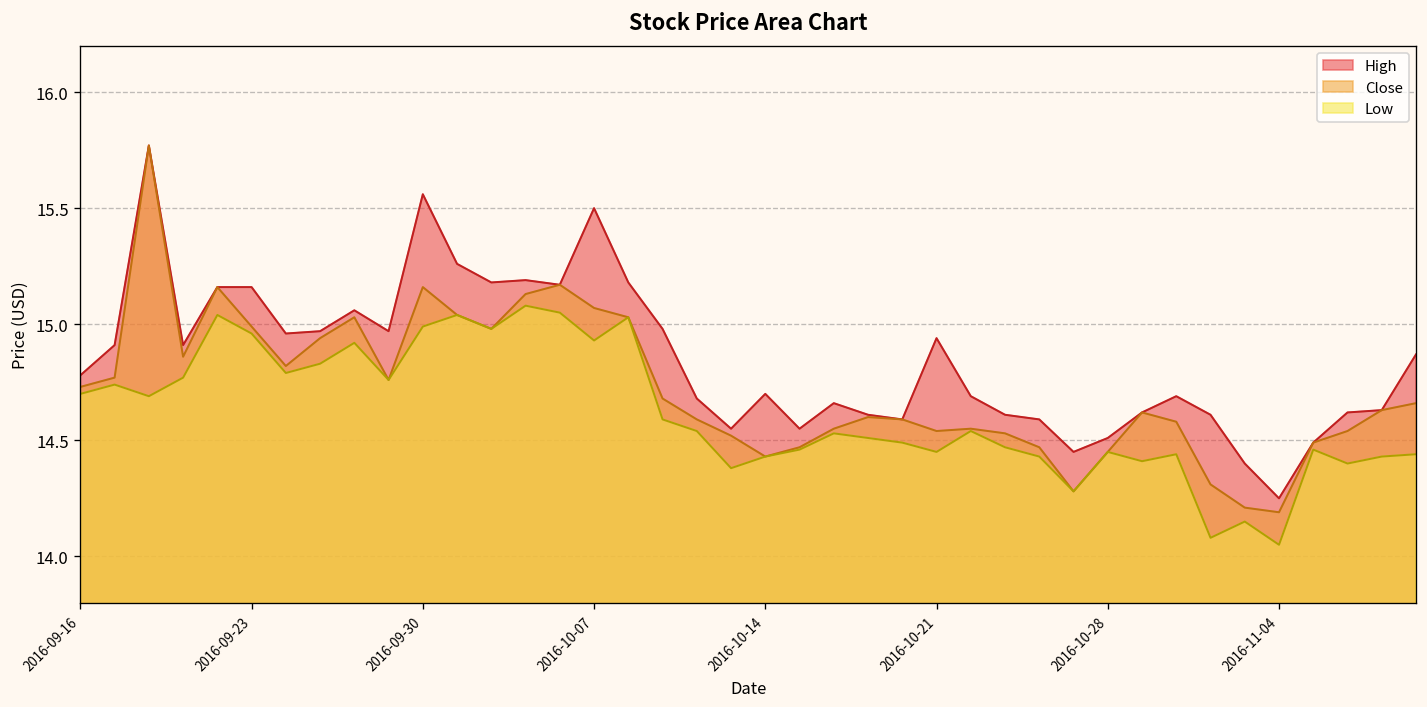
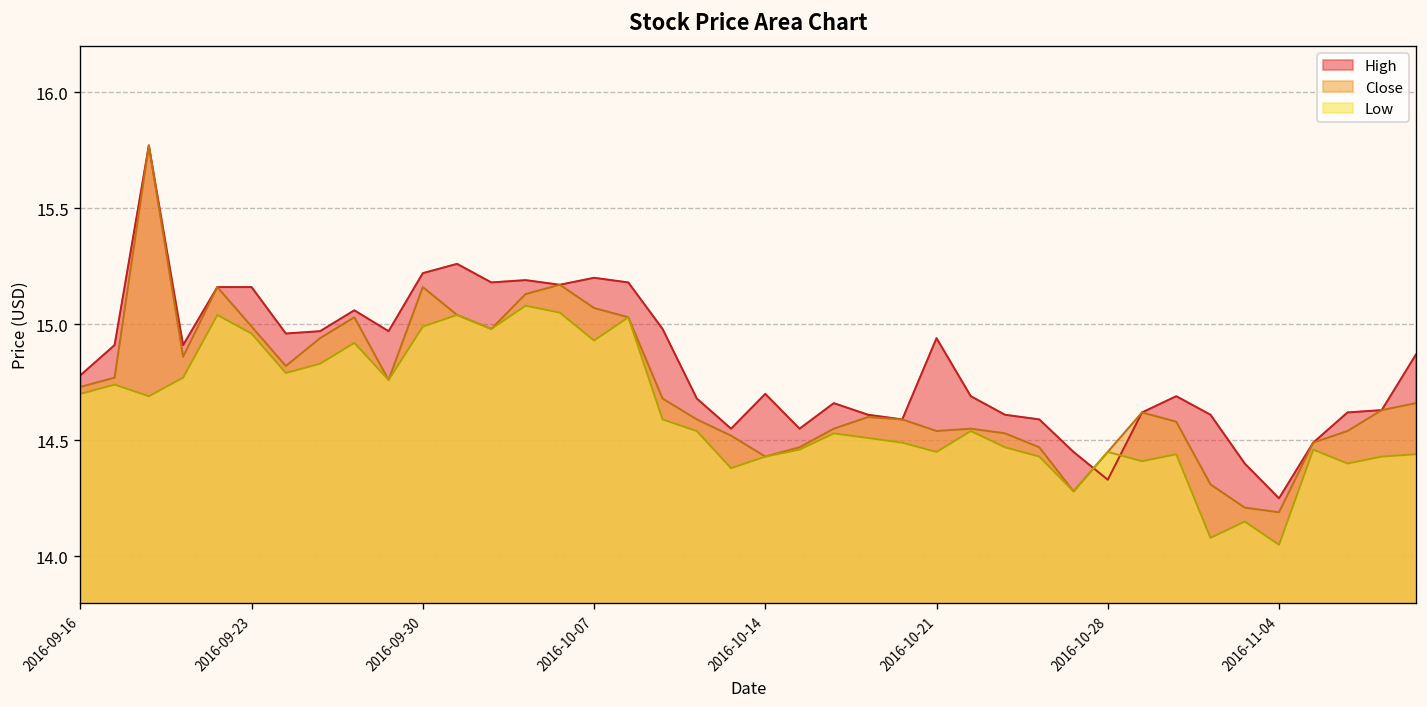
High, 2016-09-30: 15.56 -> 15.22
High, 2016-10-07: 15.5 -> 15.2
High, 2016-10-28: 14.51 -> 14.33
